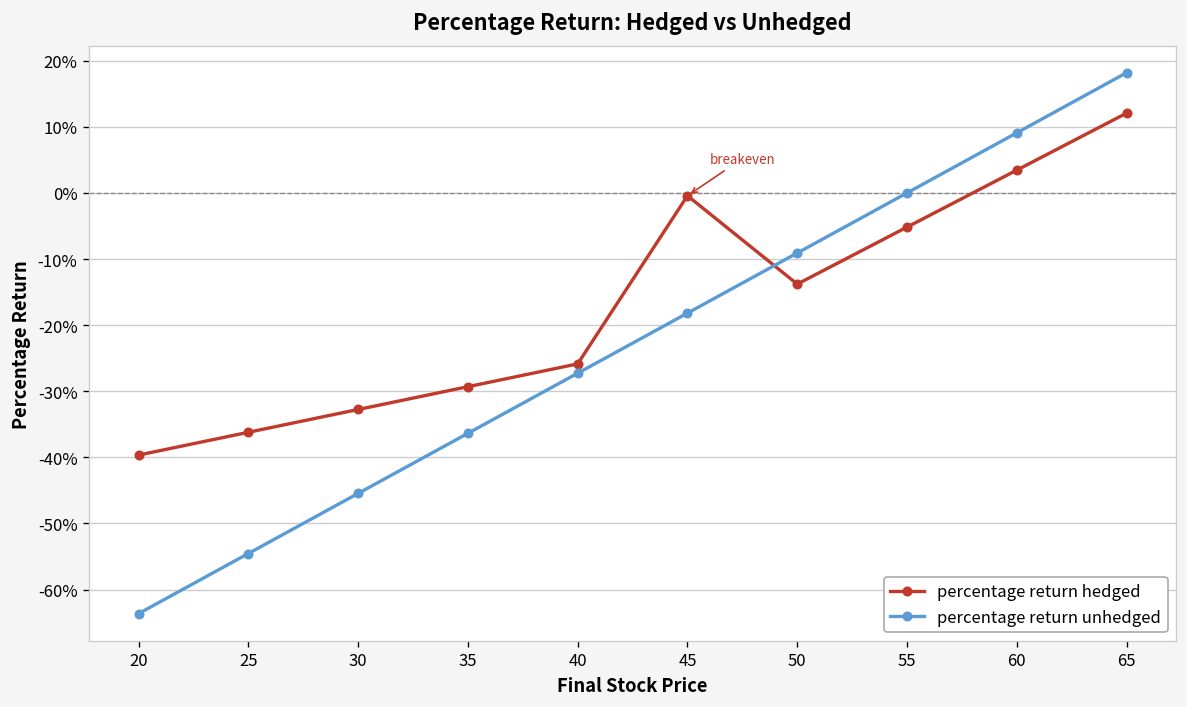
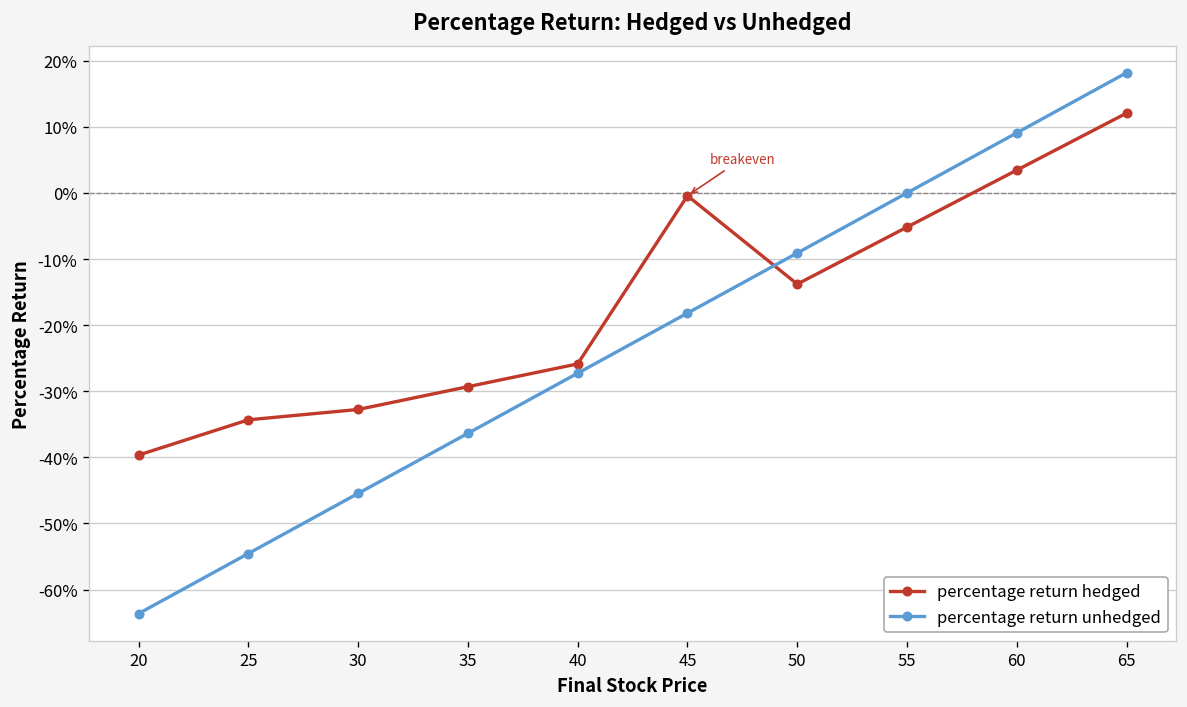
percentage return hedged, 25: -36% -> -34%
